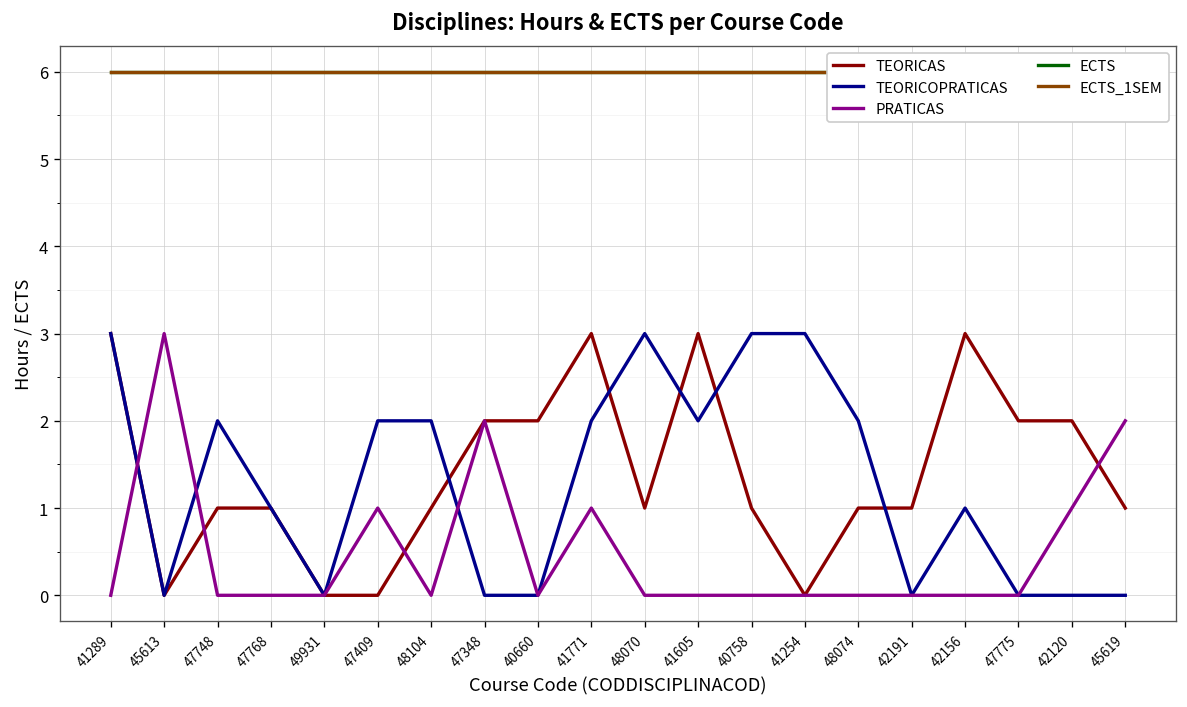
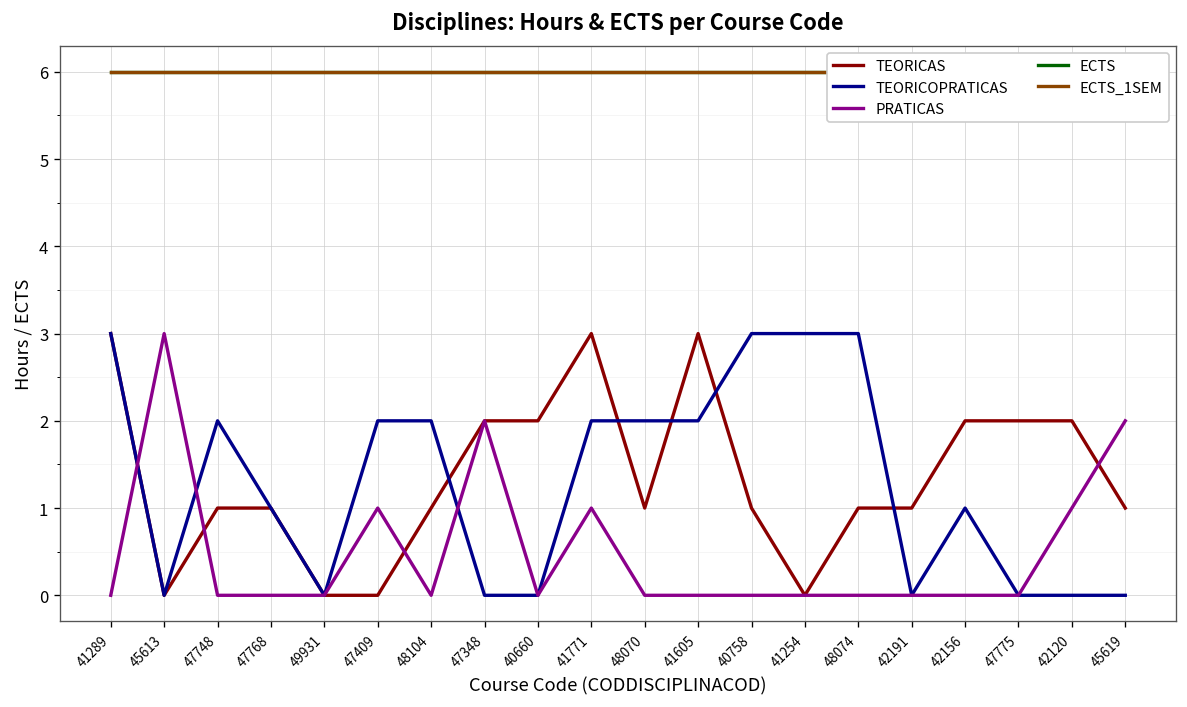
TEORICOPRATICAS, 48070: 3 -> 2
TEORICOPRATICAS, 48074: 2 -> 3
TEORICAS, 42156: 3 -> 2
